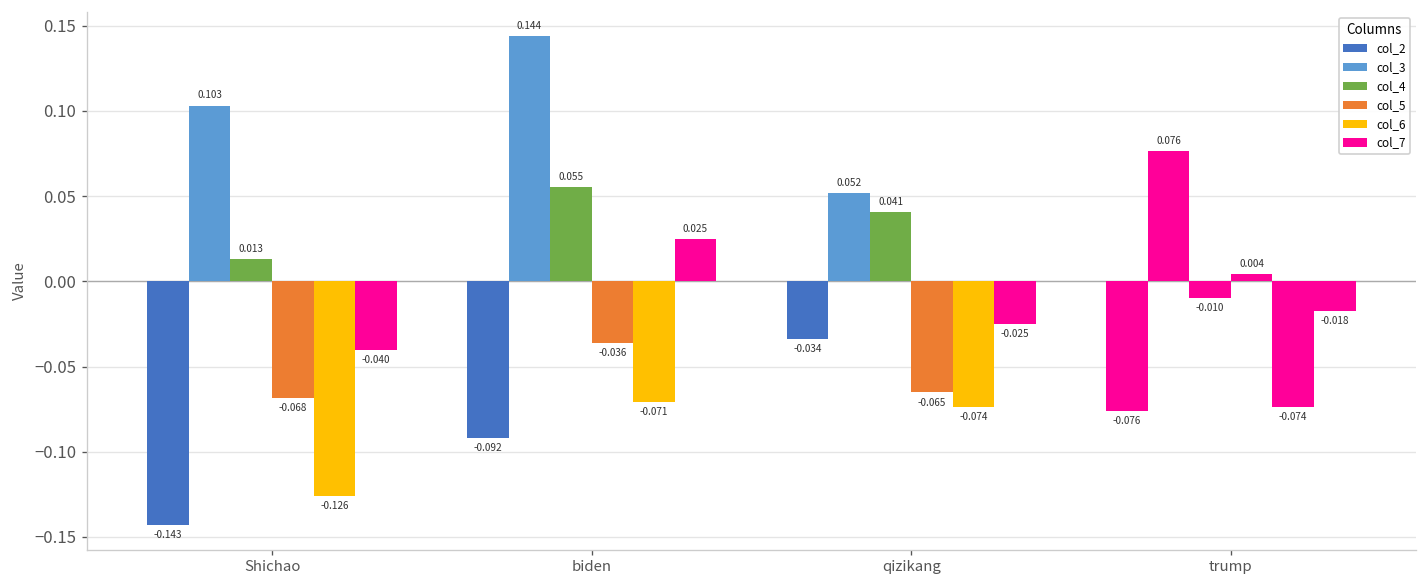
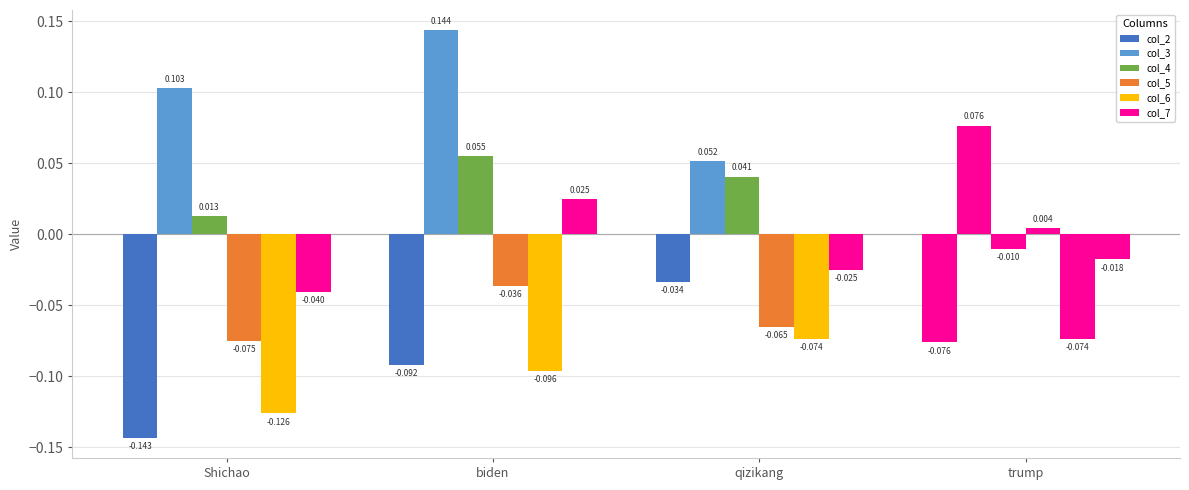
col_5, Shichao: -0.068 -> -0.075
col_6, biden: -0.071 -> -0.096
